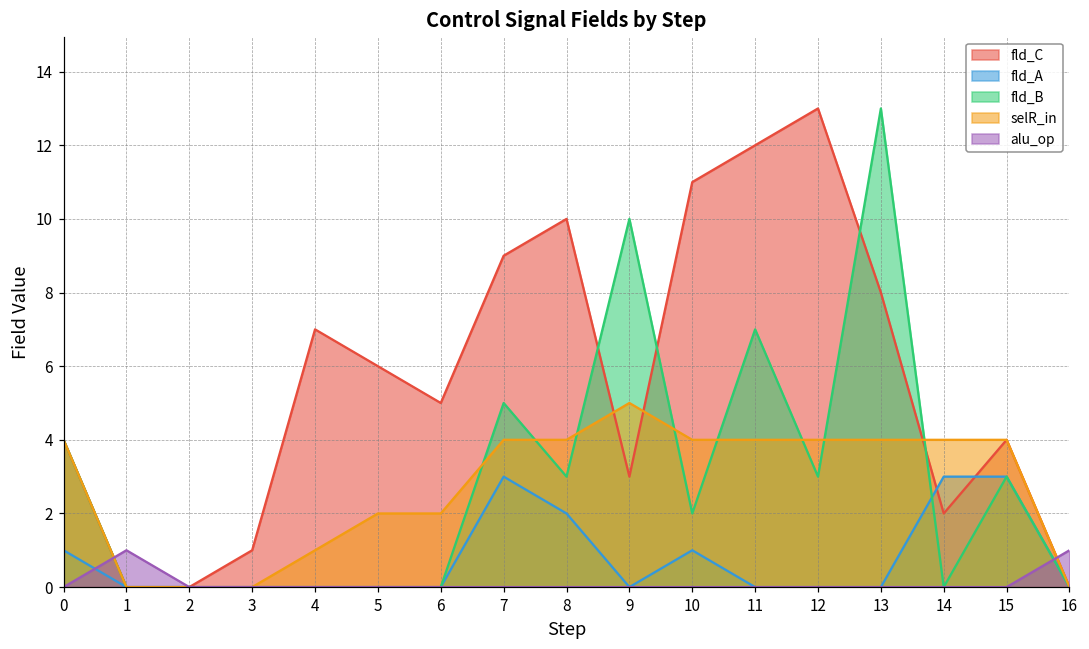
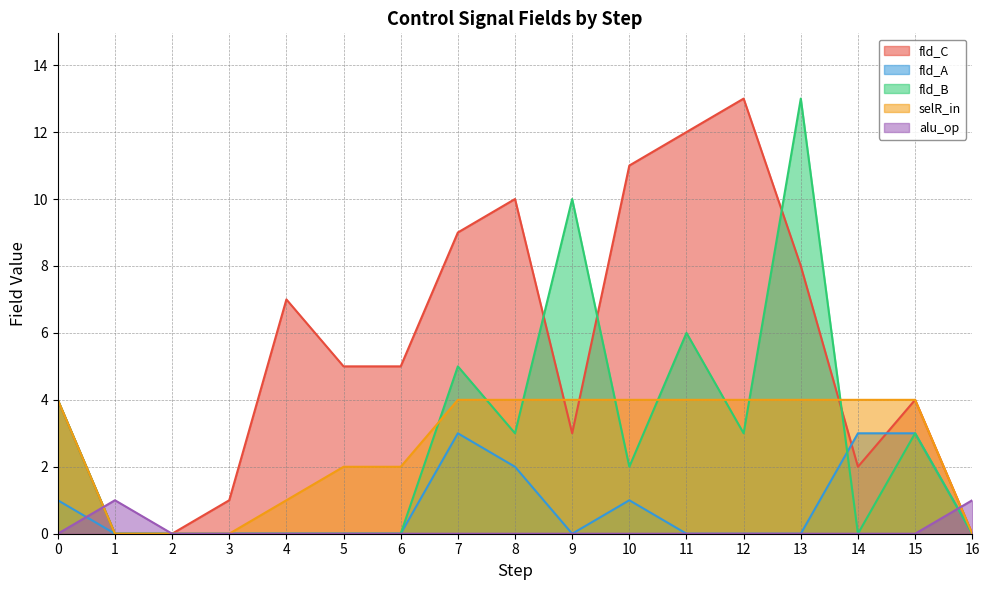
fld_C, 5: 6 -> 5
selR_in, 9: 5 -> 4
fld_B, 11: 7 -> 6
